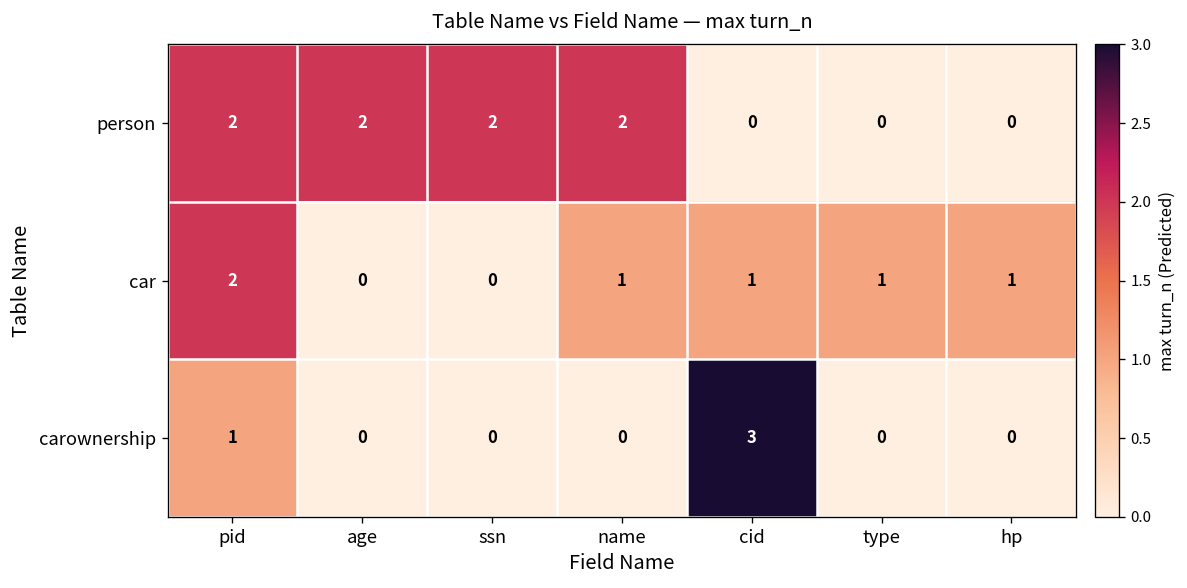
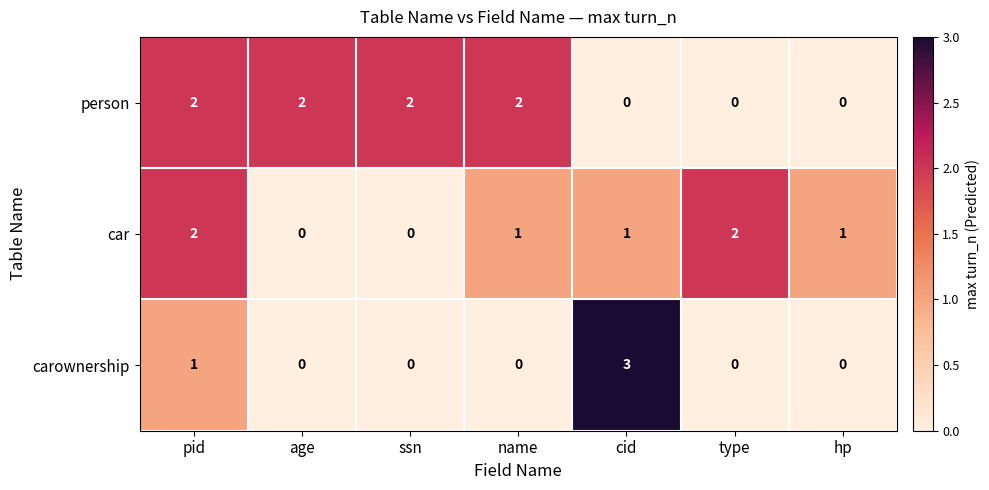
car, type: 1 -> 2
